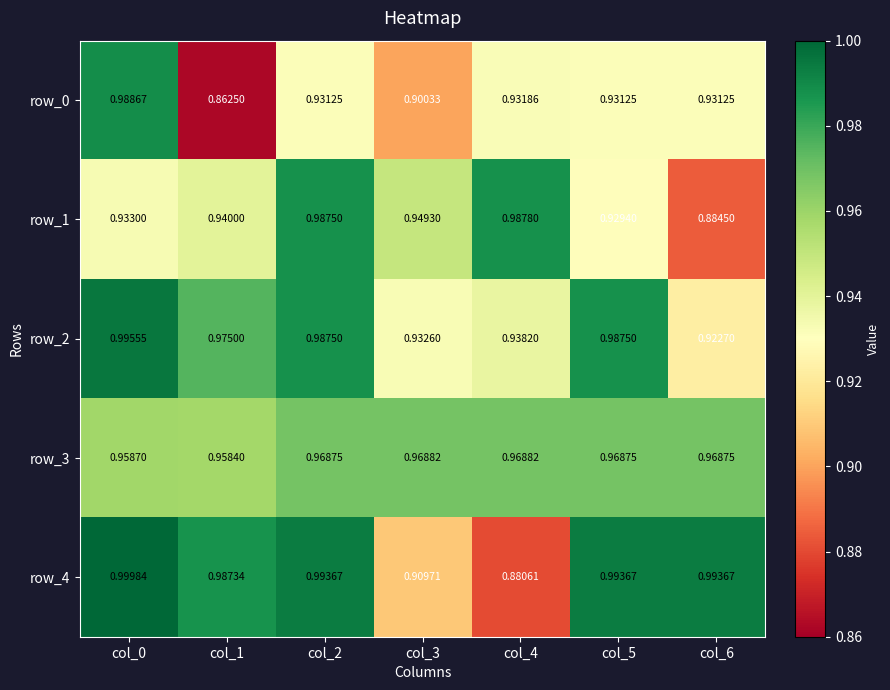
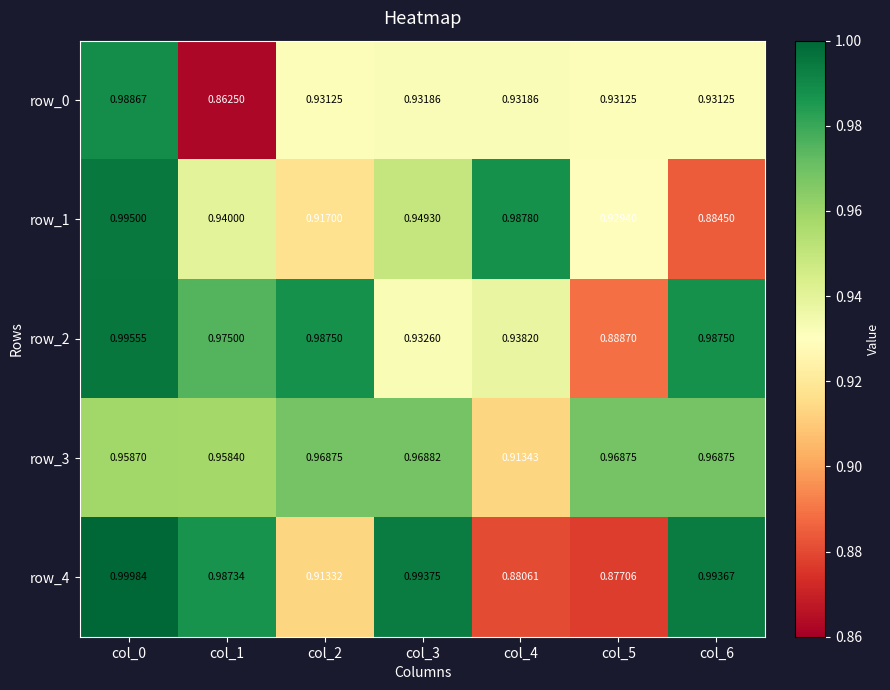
row_0, col_3: 0.90033 -> 0.93186
row_1, col_0: 0.93300 -> 0.99500
row_1, col_2: 0.98750 -> 0.91700
row_2, col_5: 0.98750 -> 0.88870
row_2, col_6: 0.92270 -> 0.98750
row_3, col_4: 0.96882 -> 0.91343
row_4, col_2: 0.99367 -> 0.91332
row_4, col_3: 0.90971 -> 0.99375
row_4, col_5: 0.99367 -> 0.87706
